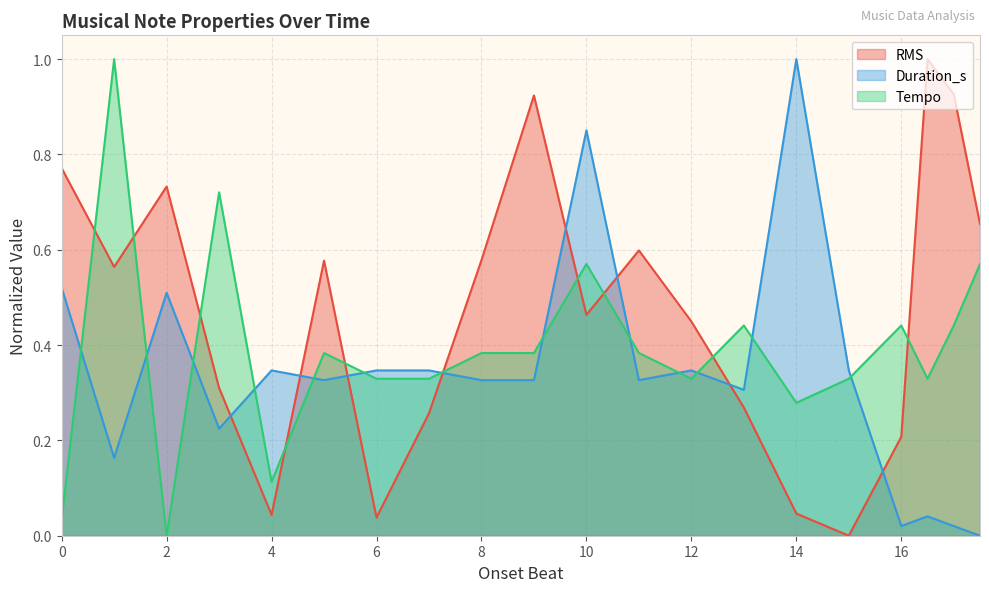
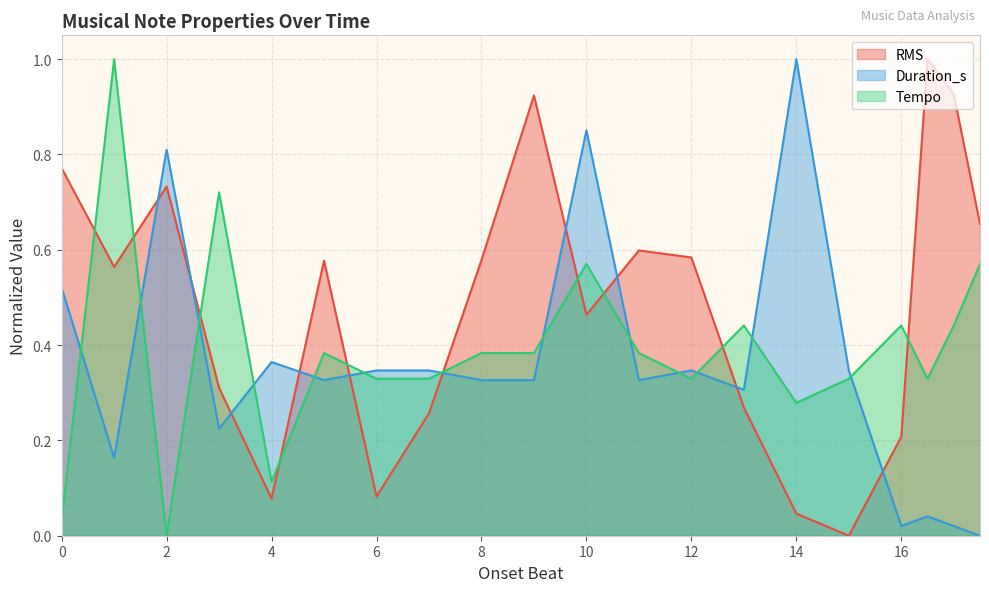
Duration_s, 2: 0.51 -> 0.81
RMS, 4: 0.04 -> 0.08
Duration_s, 4: 0.35 -> 0.36
RMS, 6: 0.04 -> 0.08
RMS, 12: 0.45 -> 0.58
